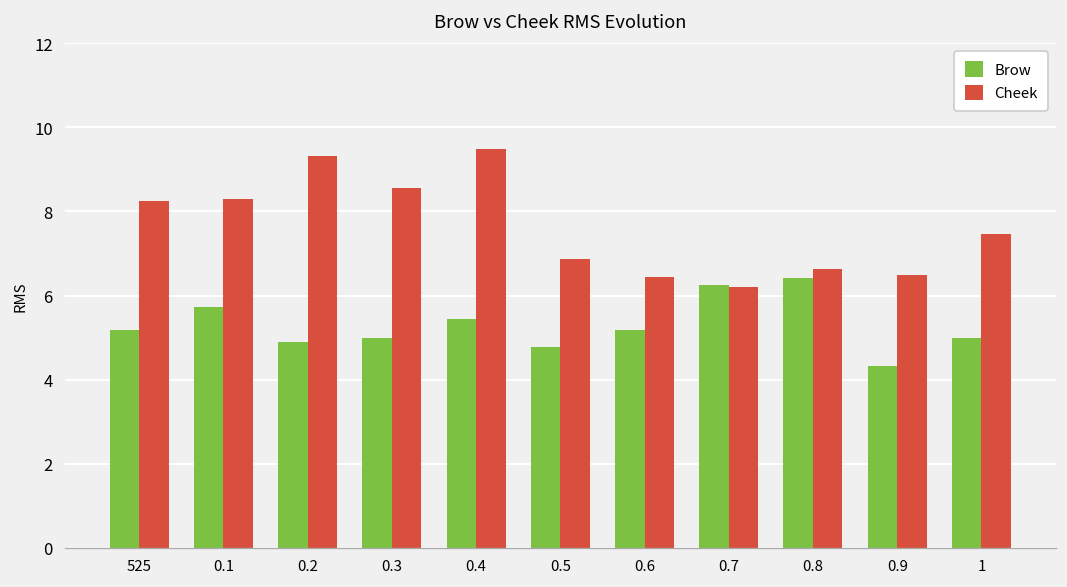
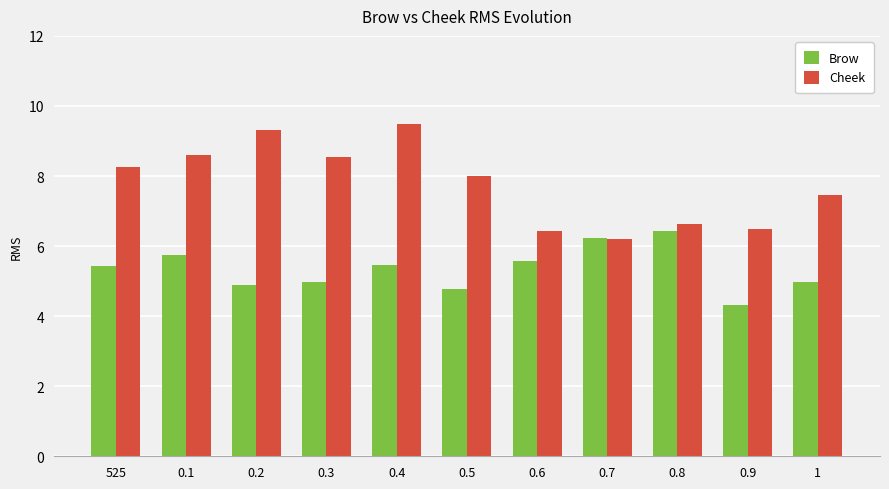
Brow, 525: 5.2 -> 5.4
Cheek, 0.1: 8.3 -> 8.6
Cheek, 0.5: 6.9 -> 8.0
Brow, 0.6: 5.2 -> 5.6
